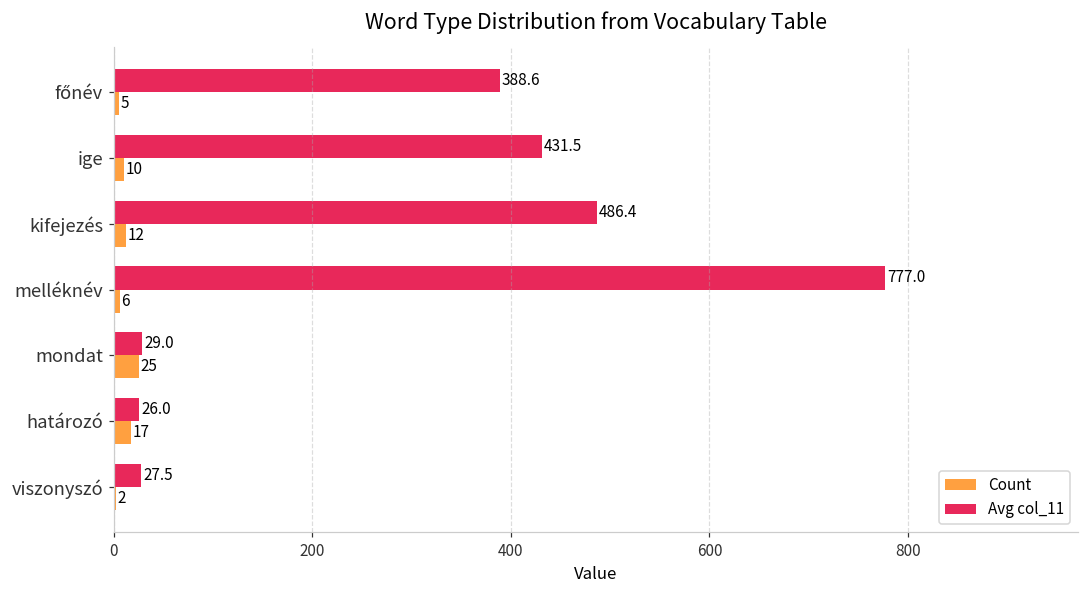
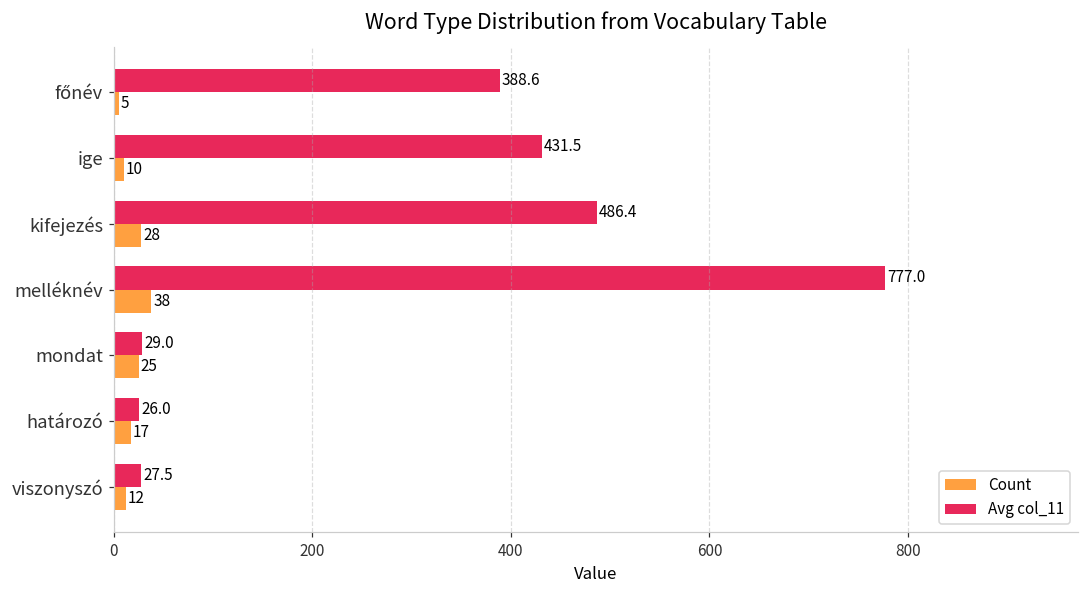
Count, kifejezés: 12 -> 28
Count, melléknév: 6 -> 38
Count, viszonyszó: 2 -> 12
